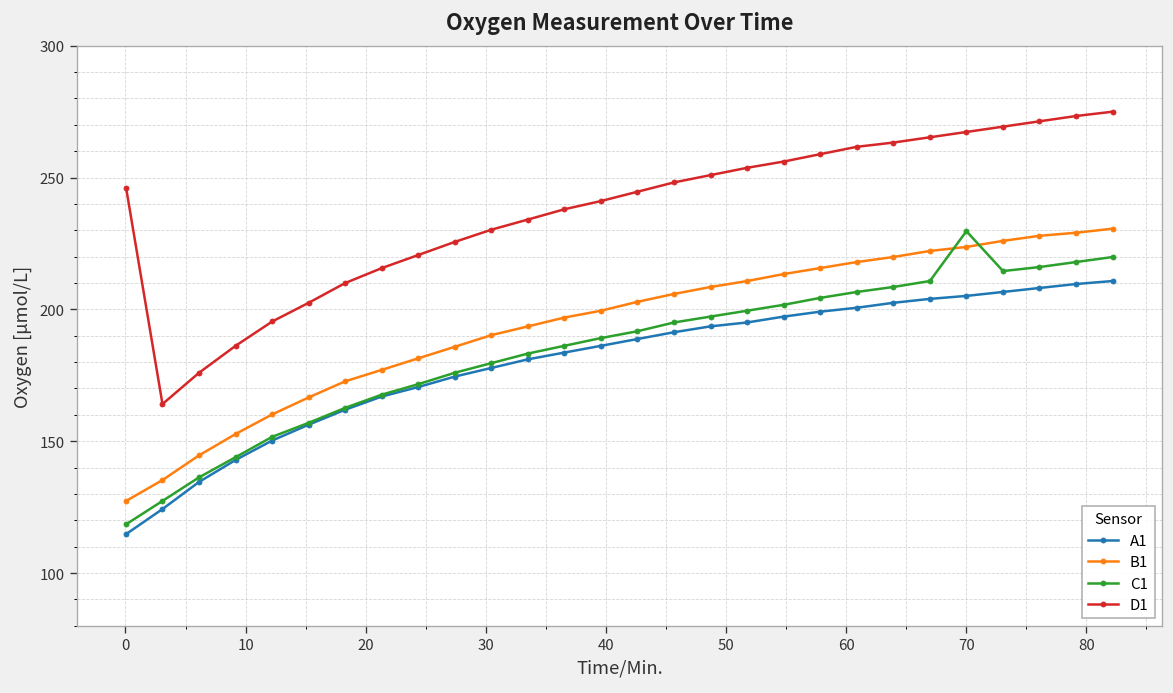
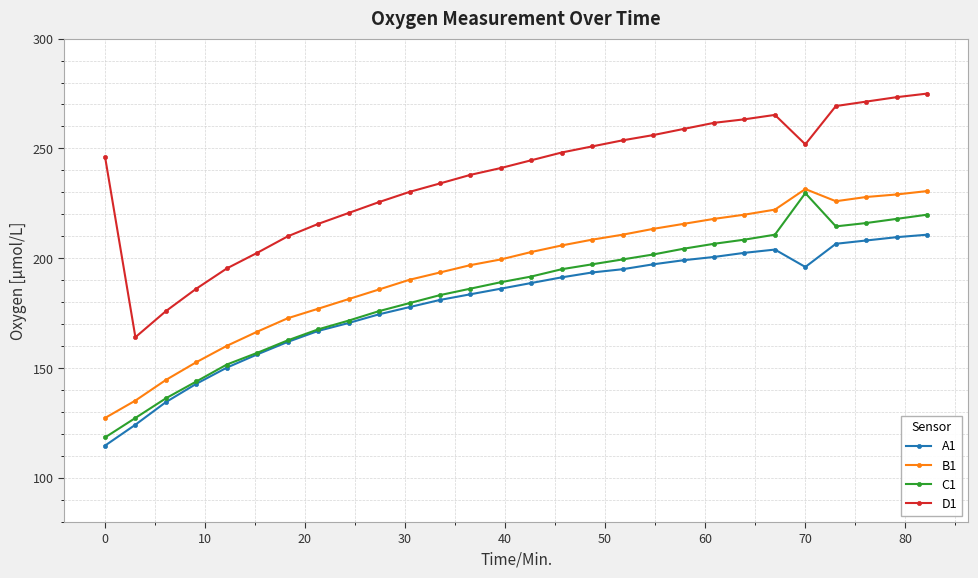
A1, 70: 205 -> 196
B1, 70: 224 -> 232
D1, 70: 267 -> 252
